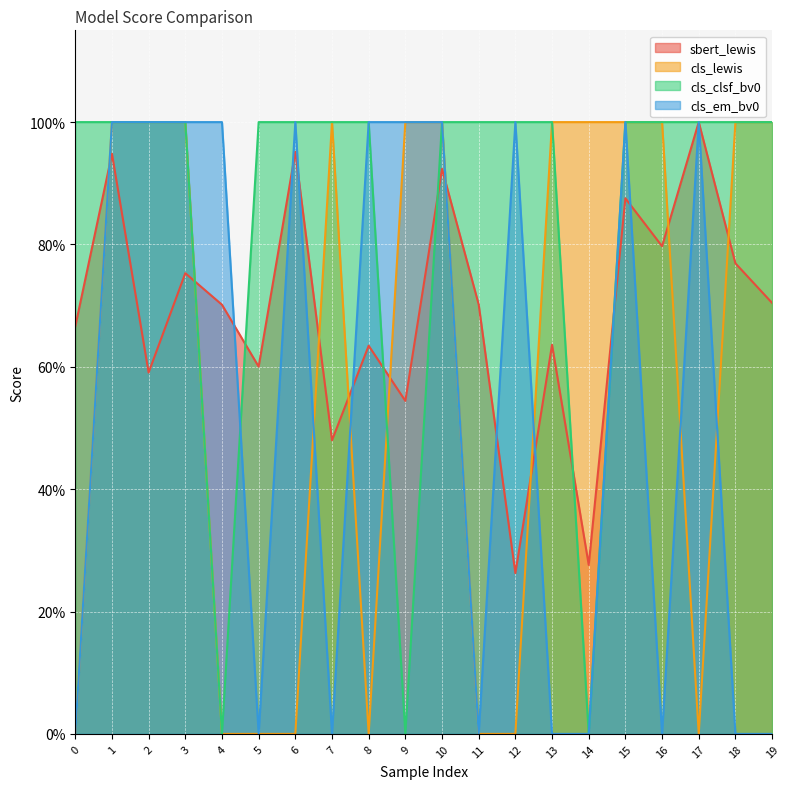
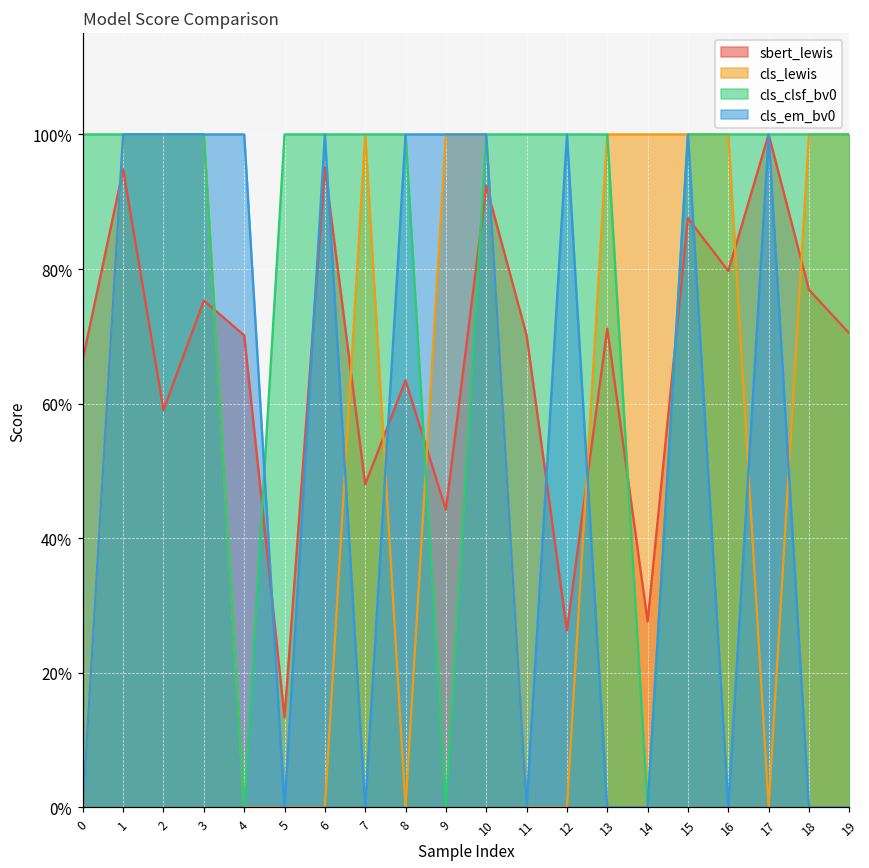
sbert_lewis, 5: 60% -> 13%
sbert_lewis, 9: 54% -> 44%
sbert_lewis, 13: 64% -> 71%
